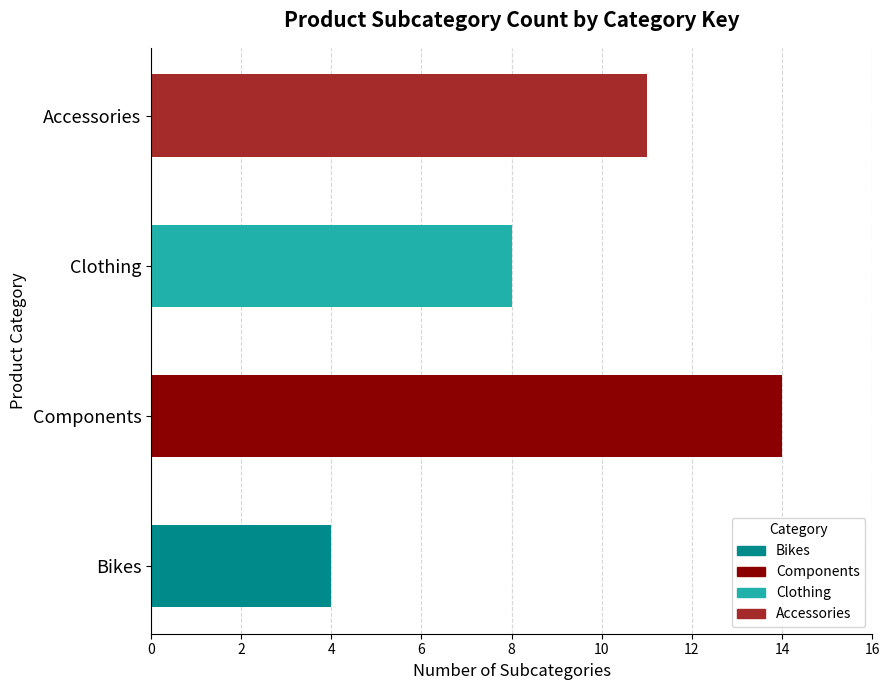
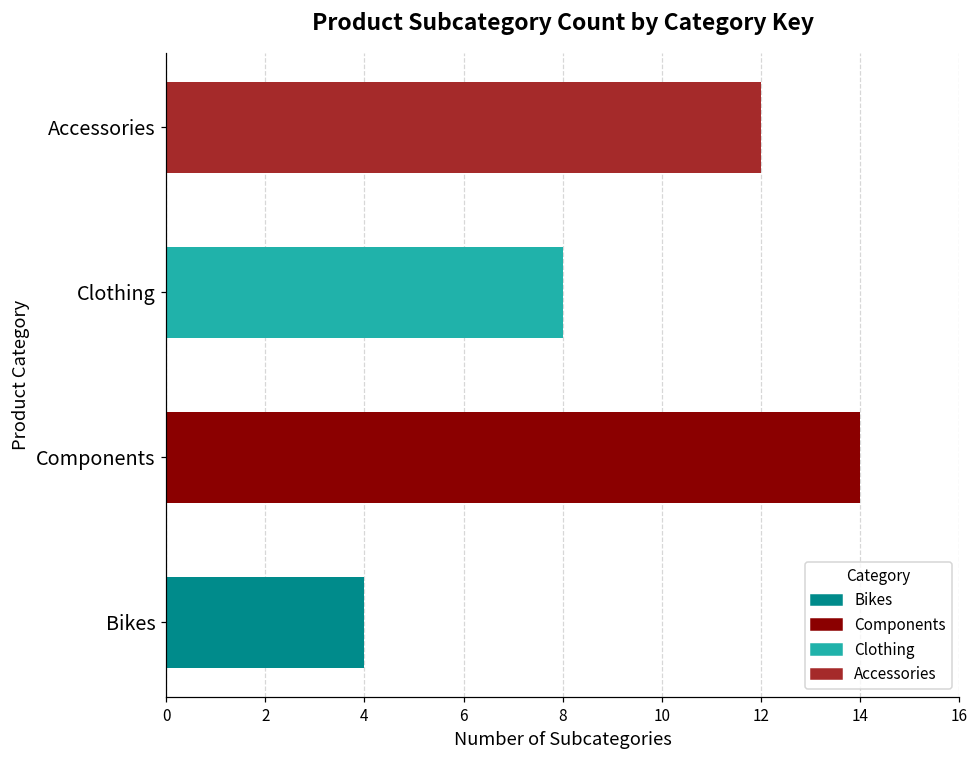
Accessories: 11 -> 12
